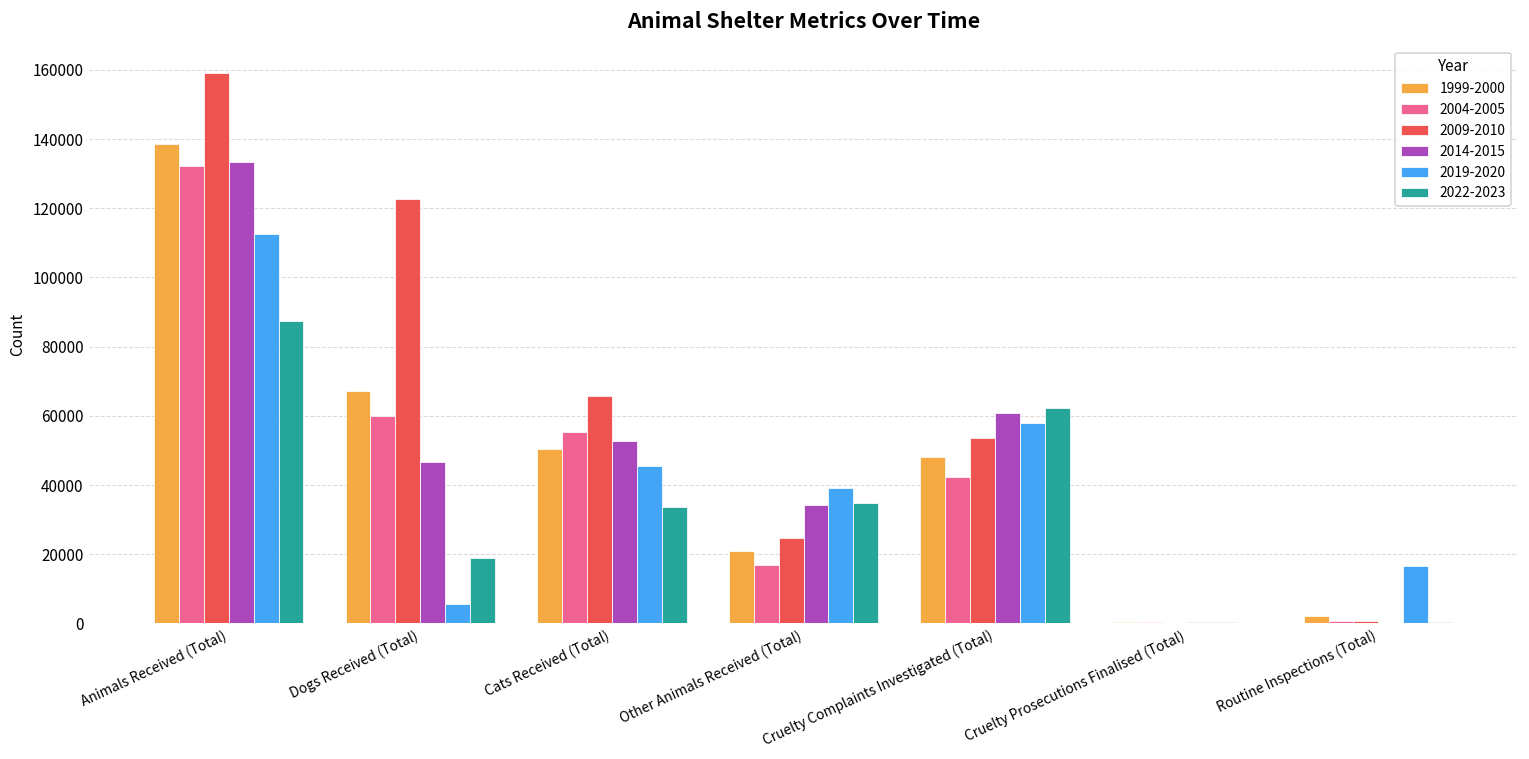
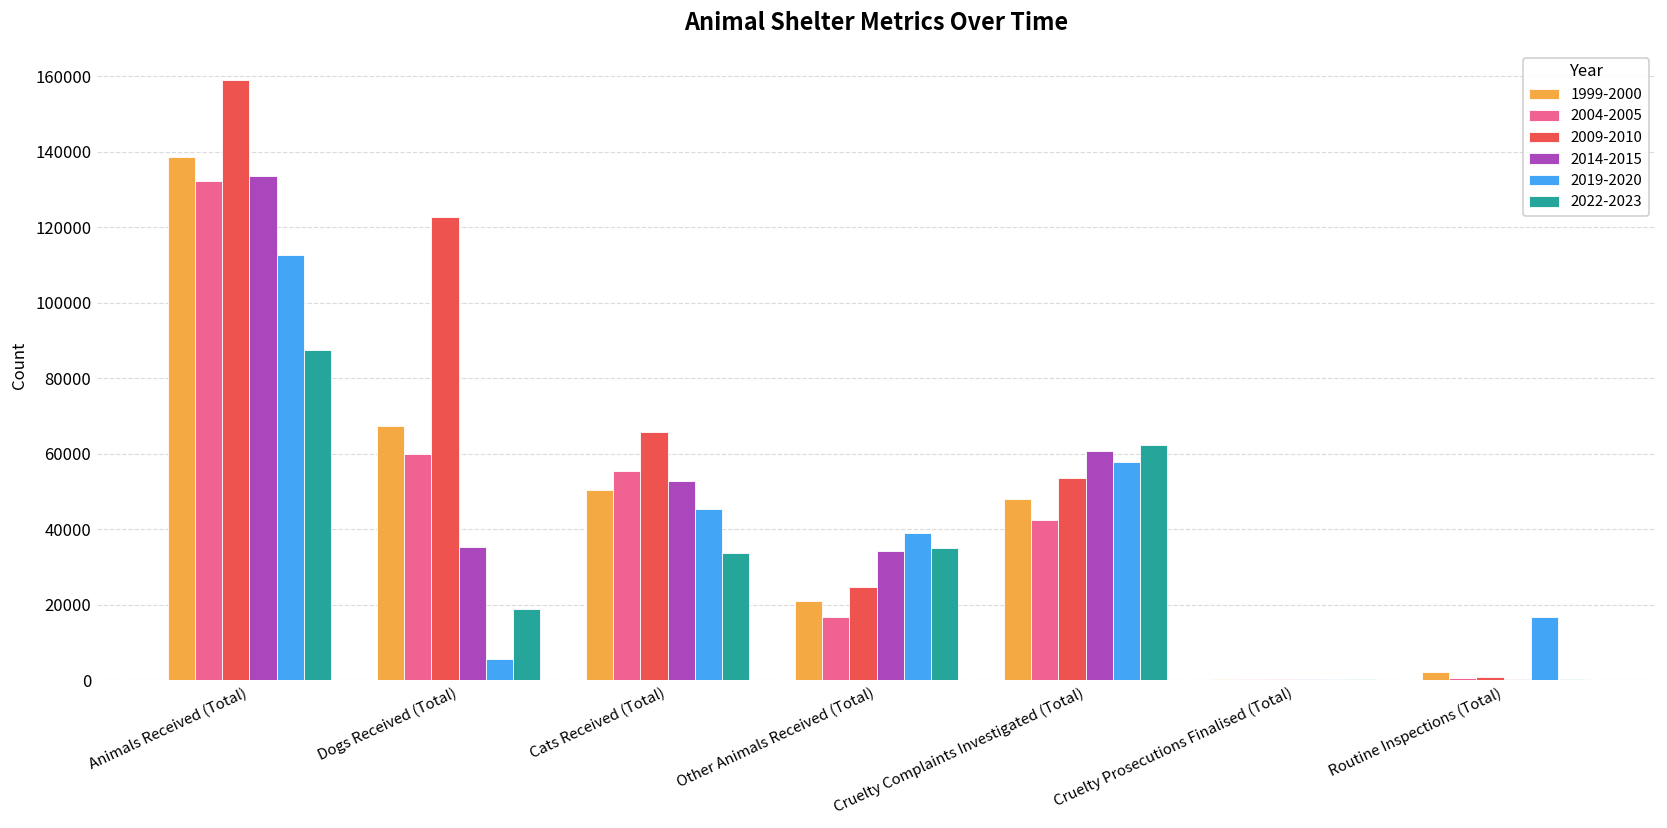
2014-2015, Dogs Received (Total): 47000 -> 35000
